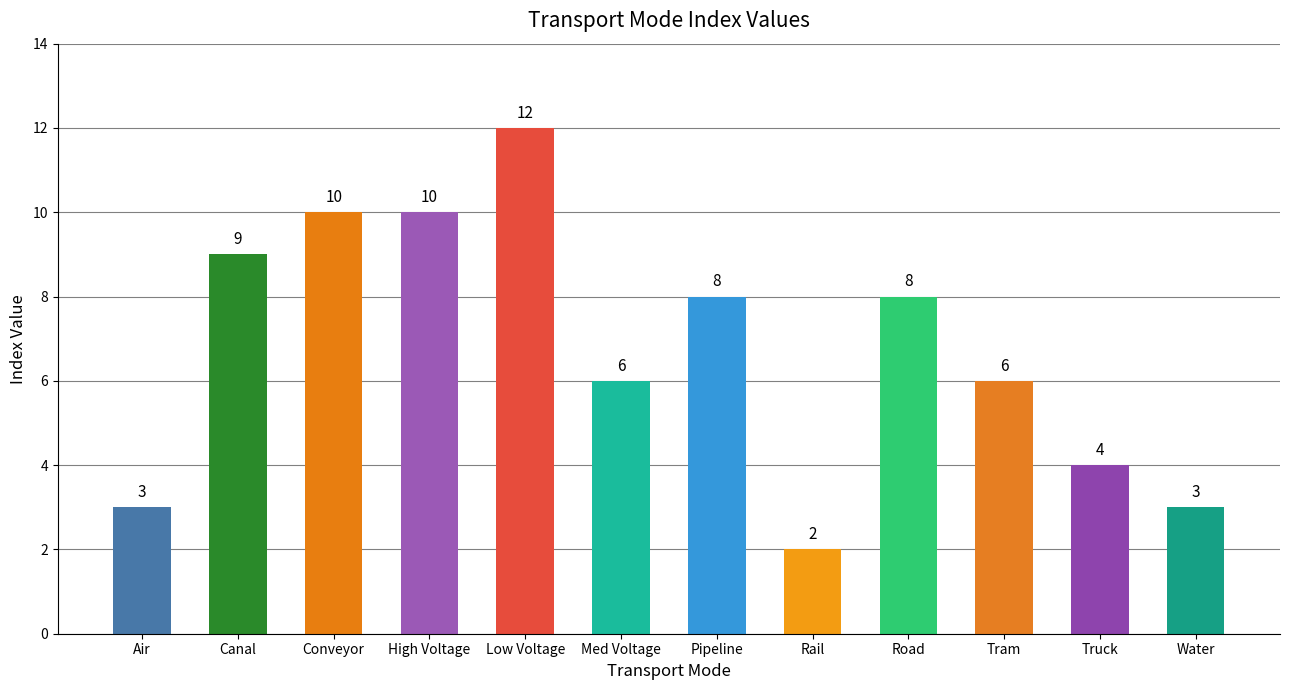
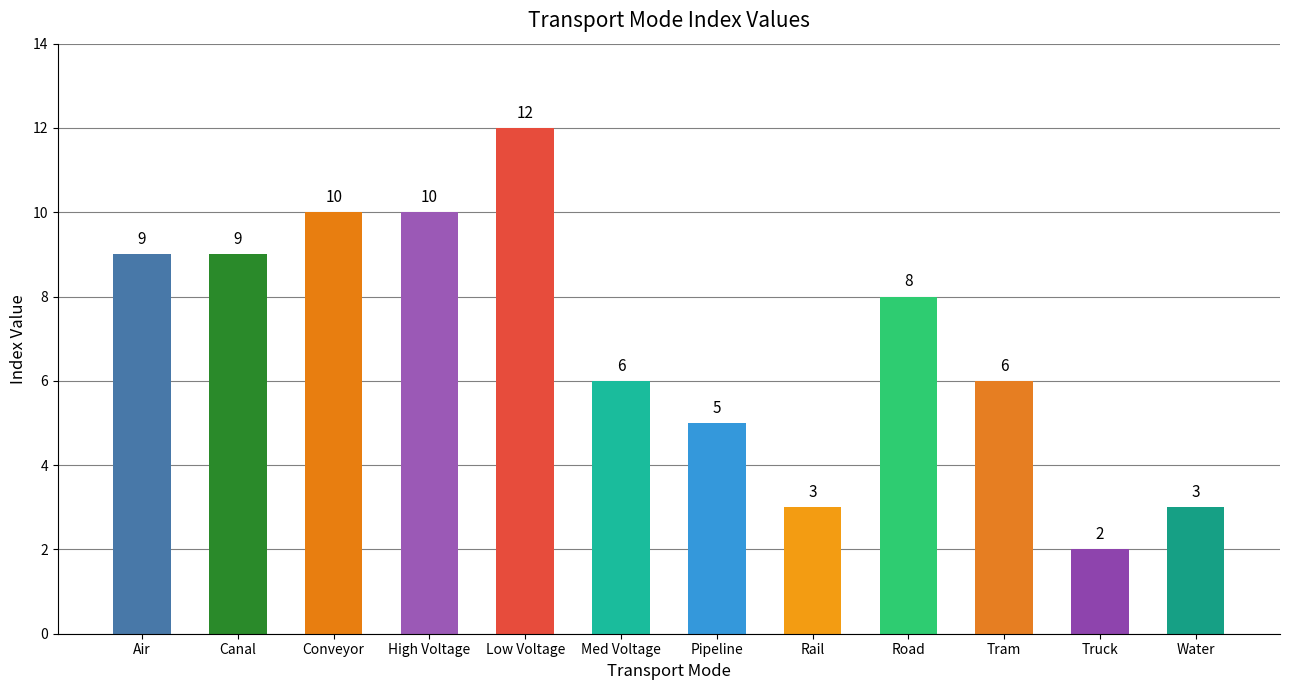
Air: 3 -> 9
Pipeline: 8 -> 5
Rail: 2 -> 3
Truck: 4 -> 2
